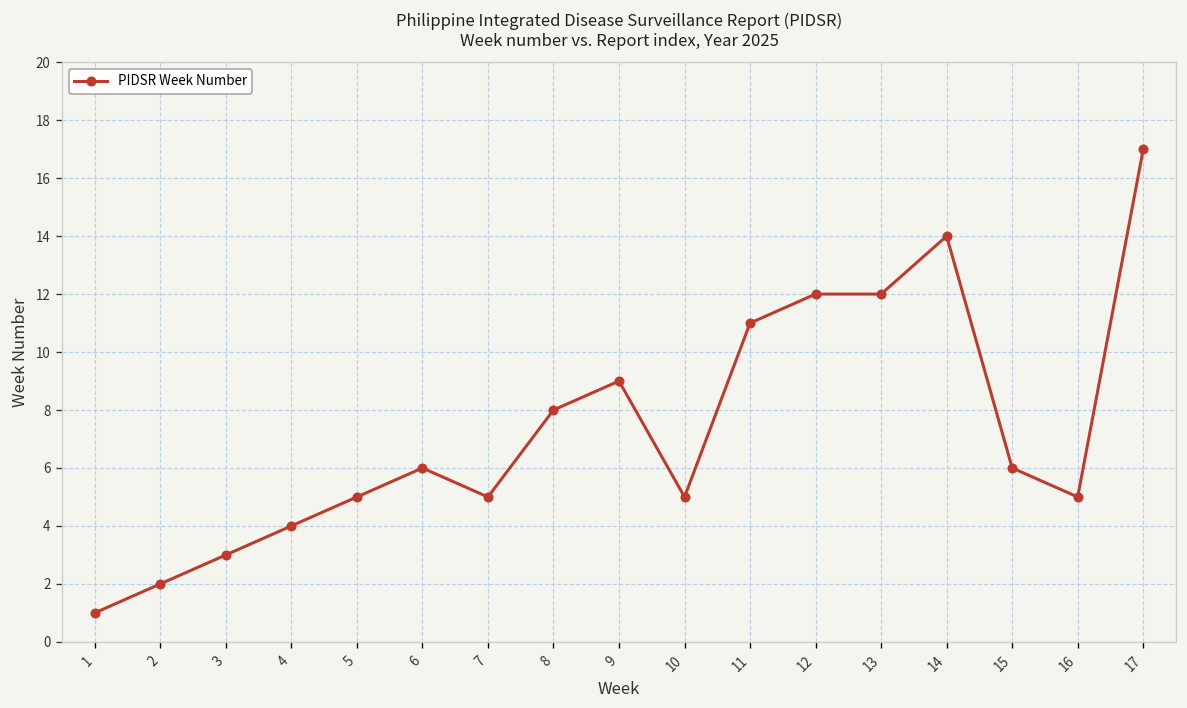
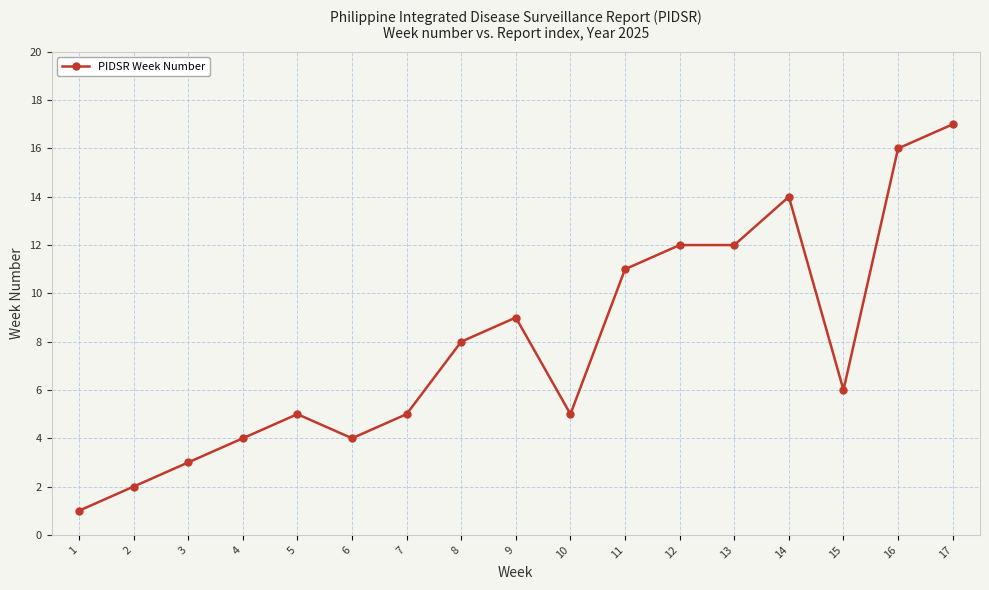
6: 6 -> 4
16: 5 -> 16
